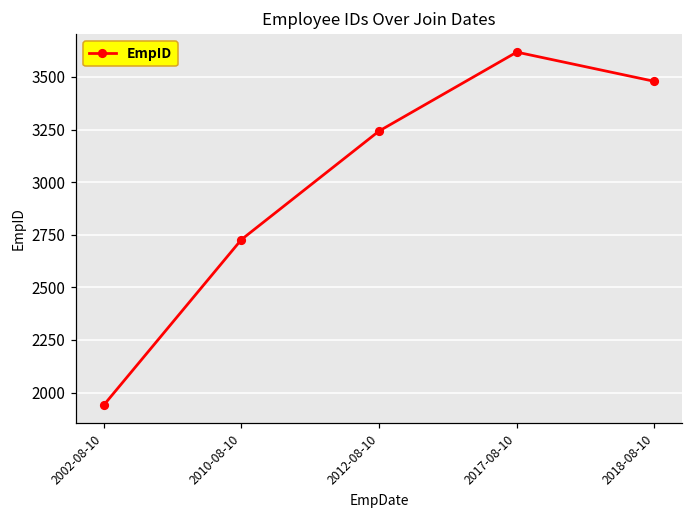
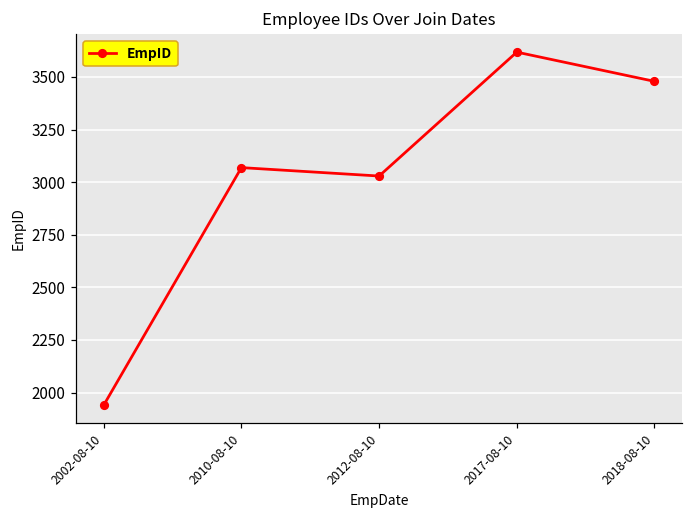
2010-08-10: 2730 -> 3070
2012-08-10: 3240 -> 3030
